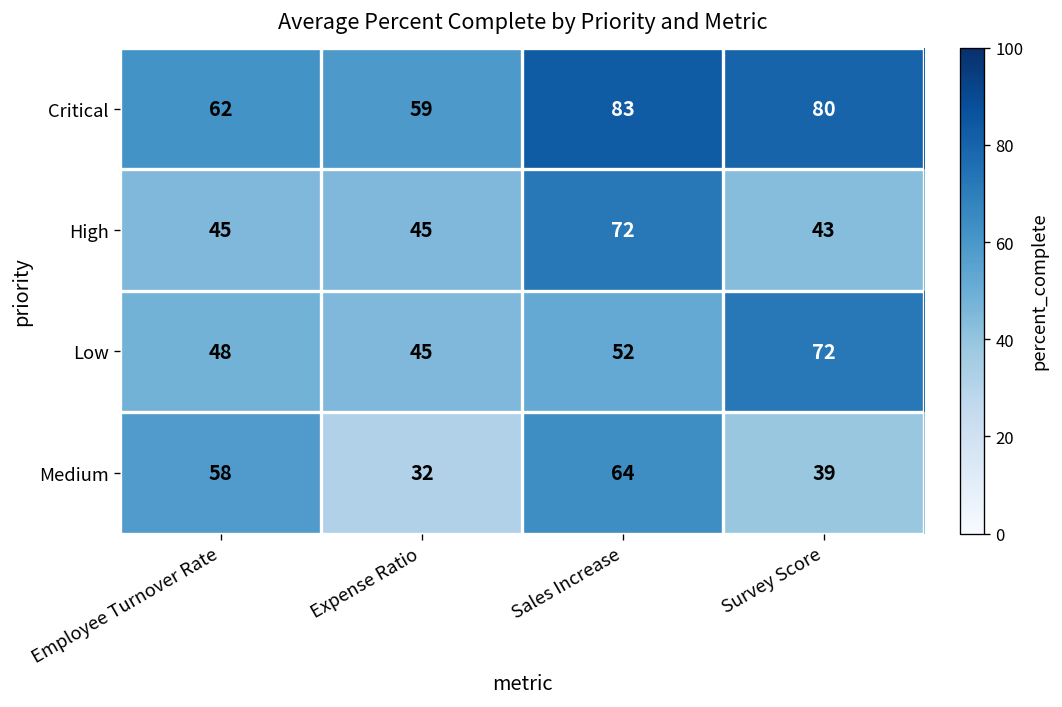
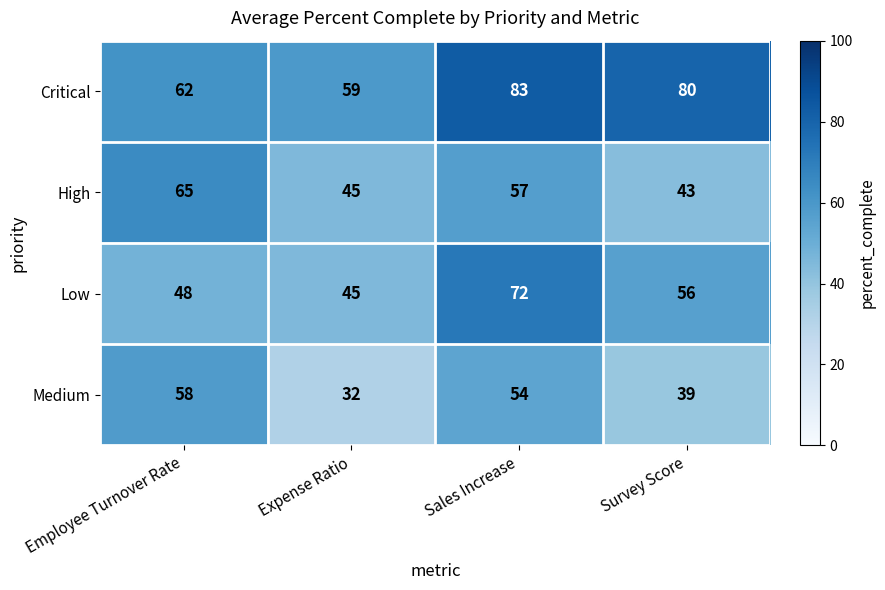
High, Employee Turnover Rate: 45 -> 65
High, Sales Increase: 72 -> 57
Low, Sales Increase: 52 -> 72
Low, Survey Score: 72 -> 56
Medium, Sales Increase: 64 -> 54
